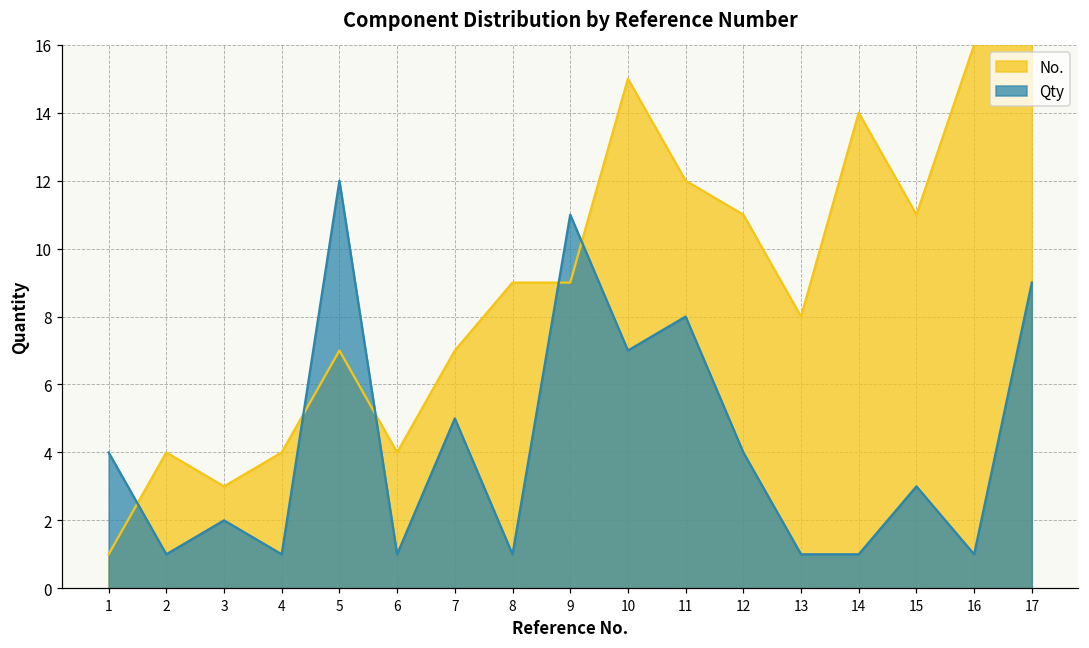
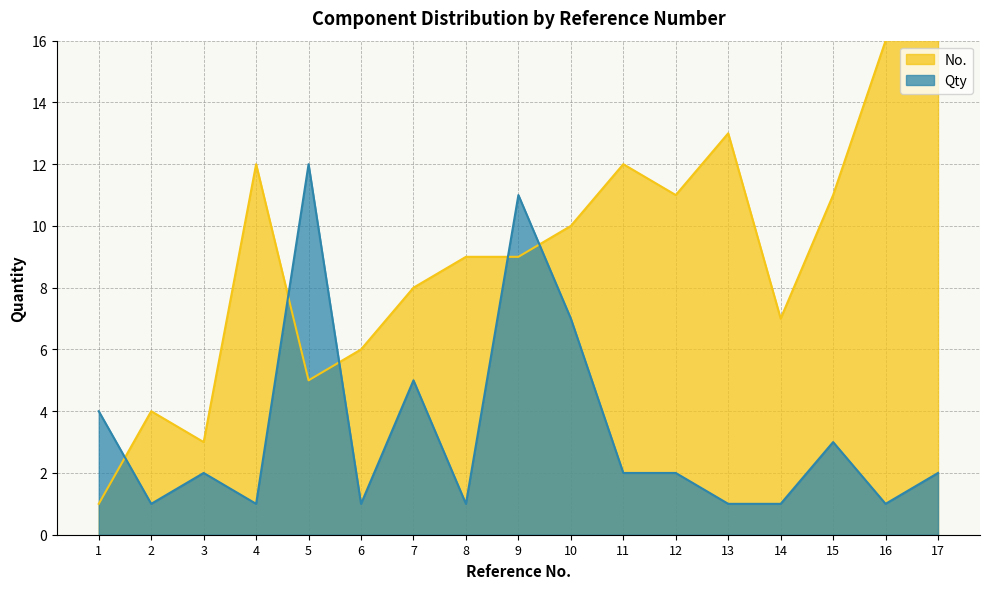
No., 4: 4 -> 12
No., 5: 7 -> 5
No., 6: 4 -> 6
No., 7: 7 -> 8
No., 10: 15 -> 10
Qty, 11: 8 -> 2
Qty, 12: 4 -> 2
No., 13: 8 -> 13
No., 14: 14 -> 7
Qty, 17: 9 -> 2
